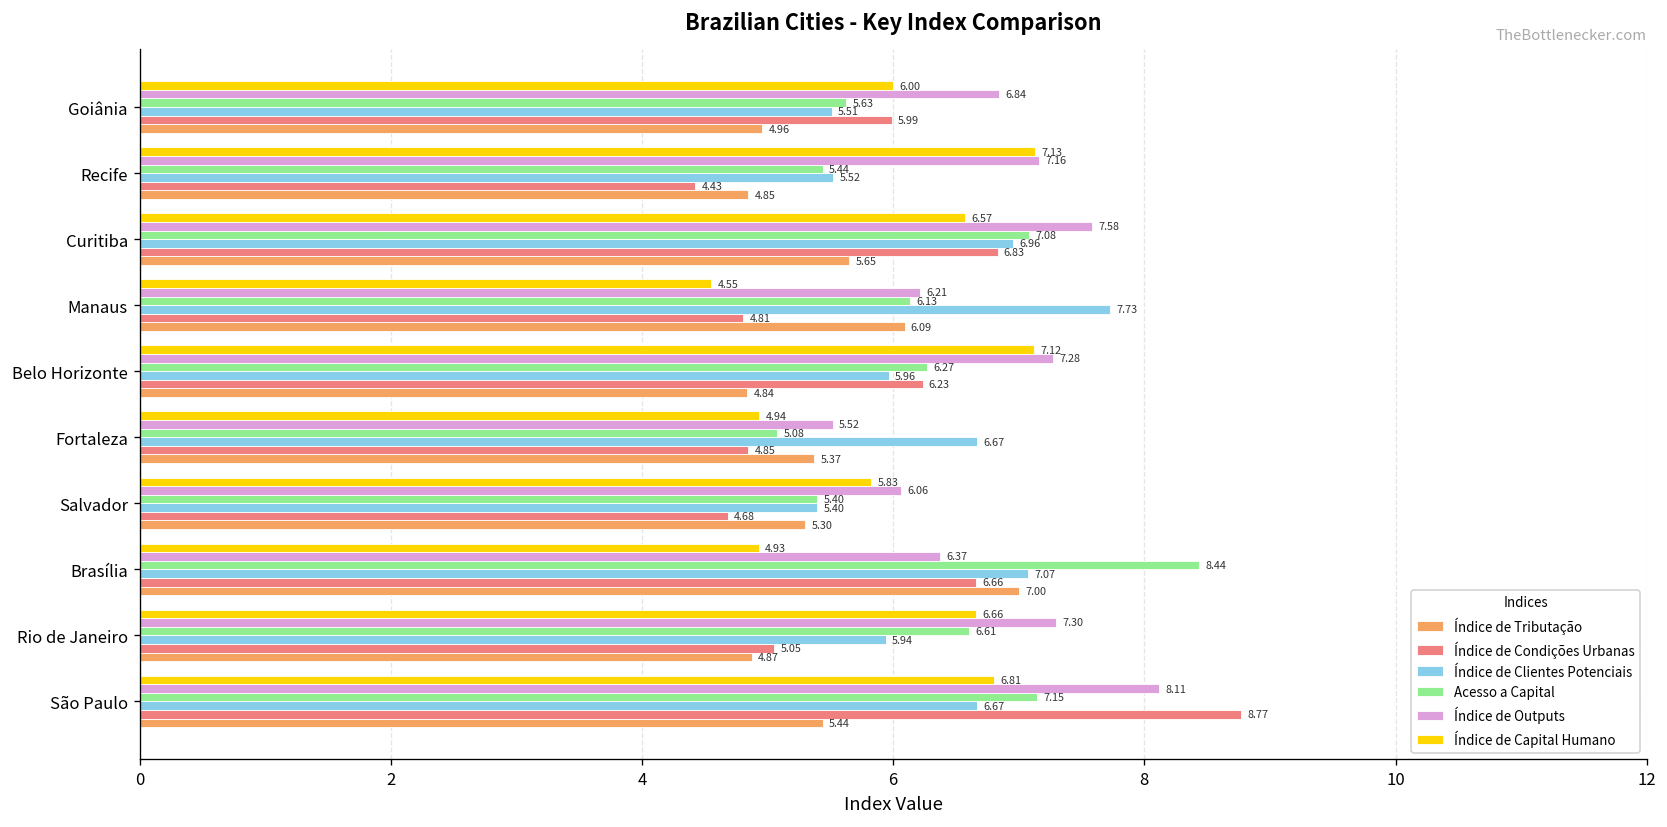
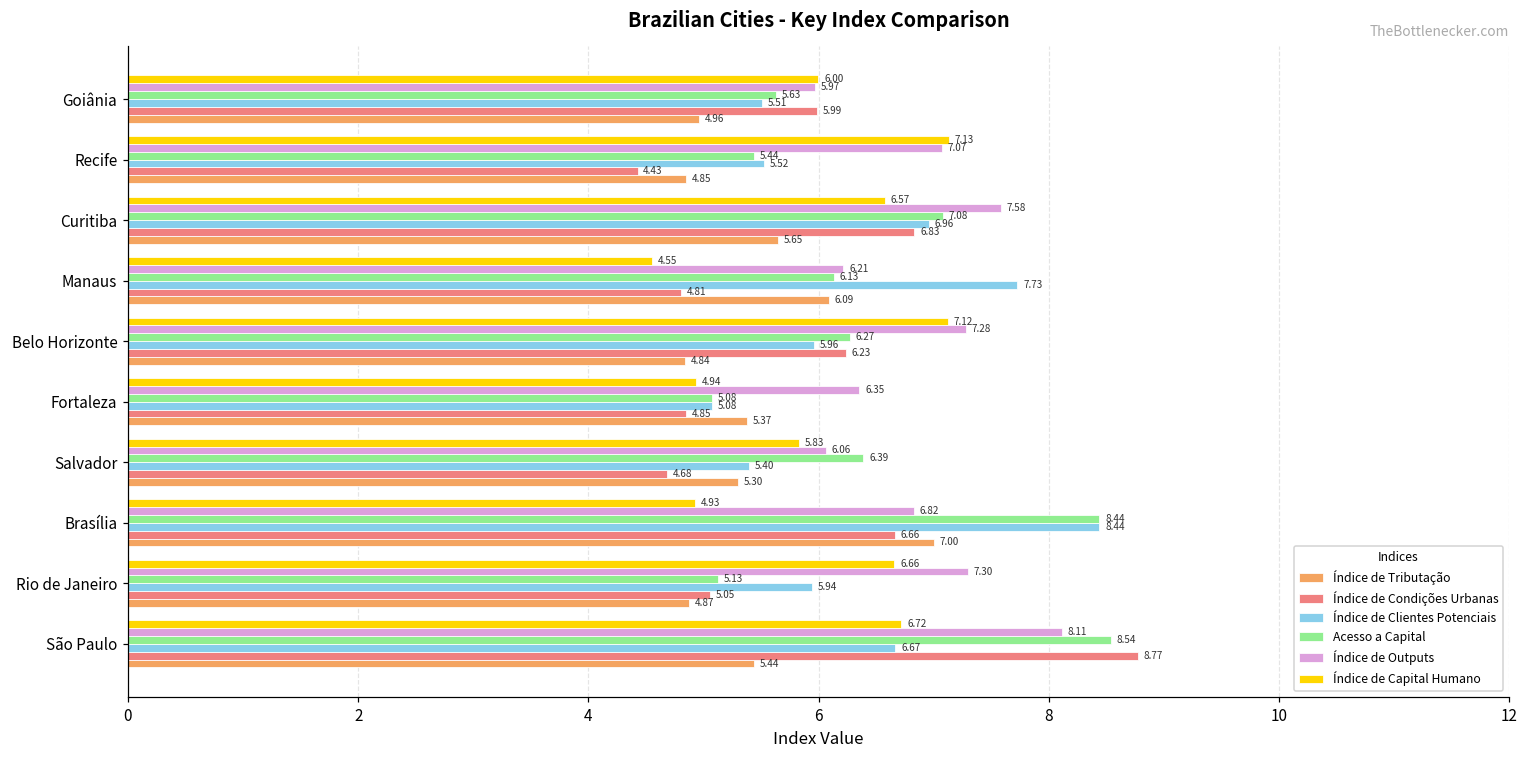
Índice de Outputs, Goiânia: 6.84 -> 5.97
Índice de Outputs, Recife: 7.16 -> 7.07
Índice de Outputs, Fortaleza: 5.52 -> 6.35
Índice de Clientes Potenciais, Fortaleza: 6.67 -> 5.08
Acesso a Capital, Salvador: 5.40 -> 6.39
Índice de Outputs, Brasília: 6.37 -> 6.82
Índice de Clientes Potenciais, Brasília: 7.07 -> 8.44
Acesso a Capital, Rio de Janeiro: 6.61 -> 5.13
Índice de Capital Humano, São Paulo: 6.81 -> 6.72
Acesso a Capital, São Paulo: 7.15 -> 8.54
